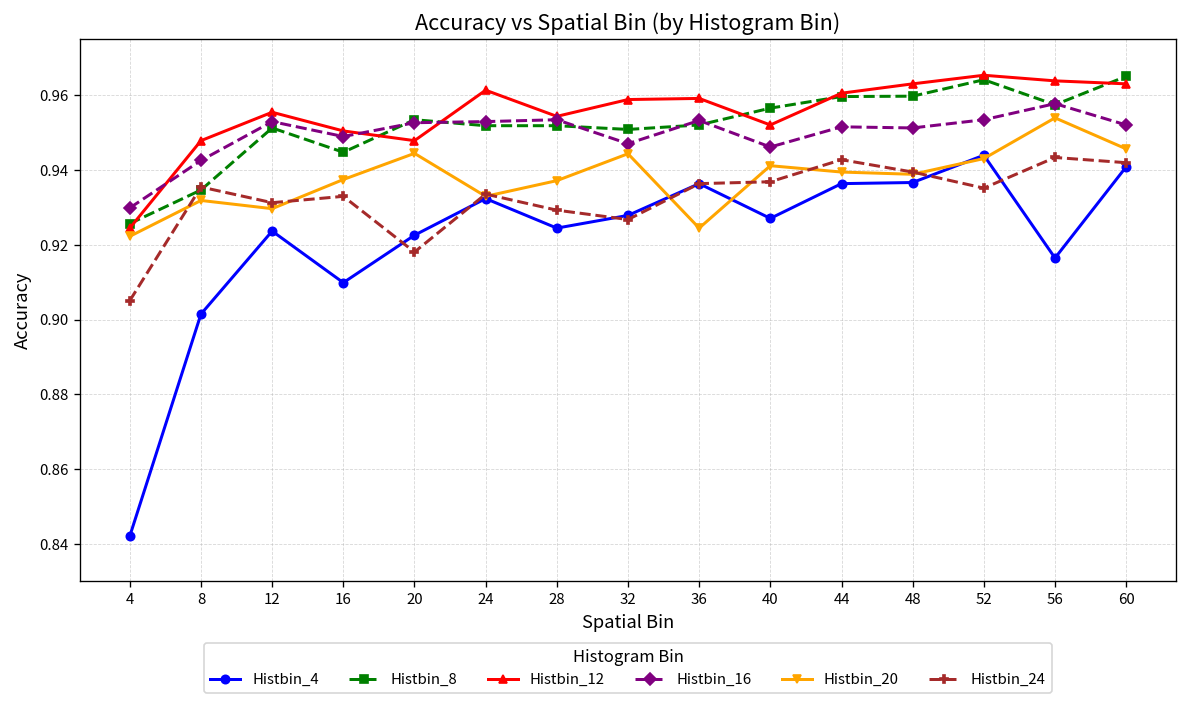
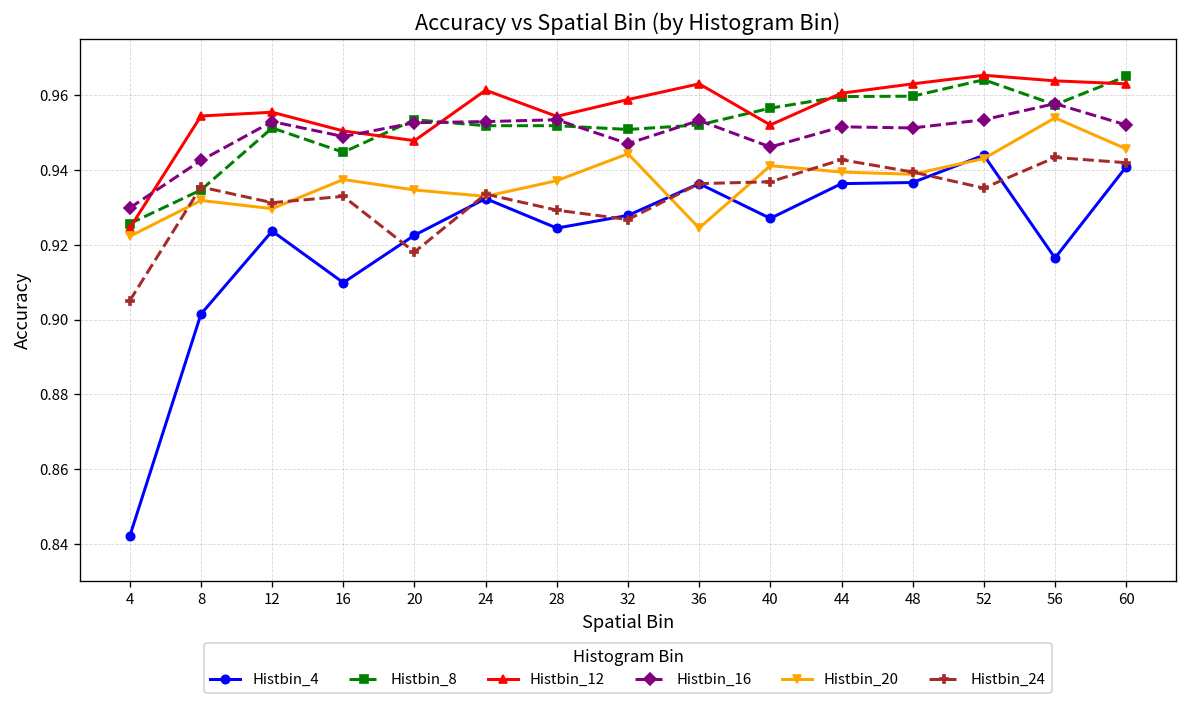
Histbin_12, 8: 0.948 -> 0.955
Histbin_20, 20: 0.945 -> 0.935
Histbin_12, 36: 0.959 -> 0.963
